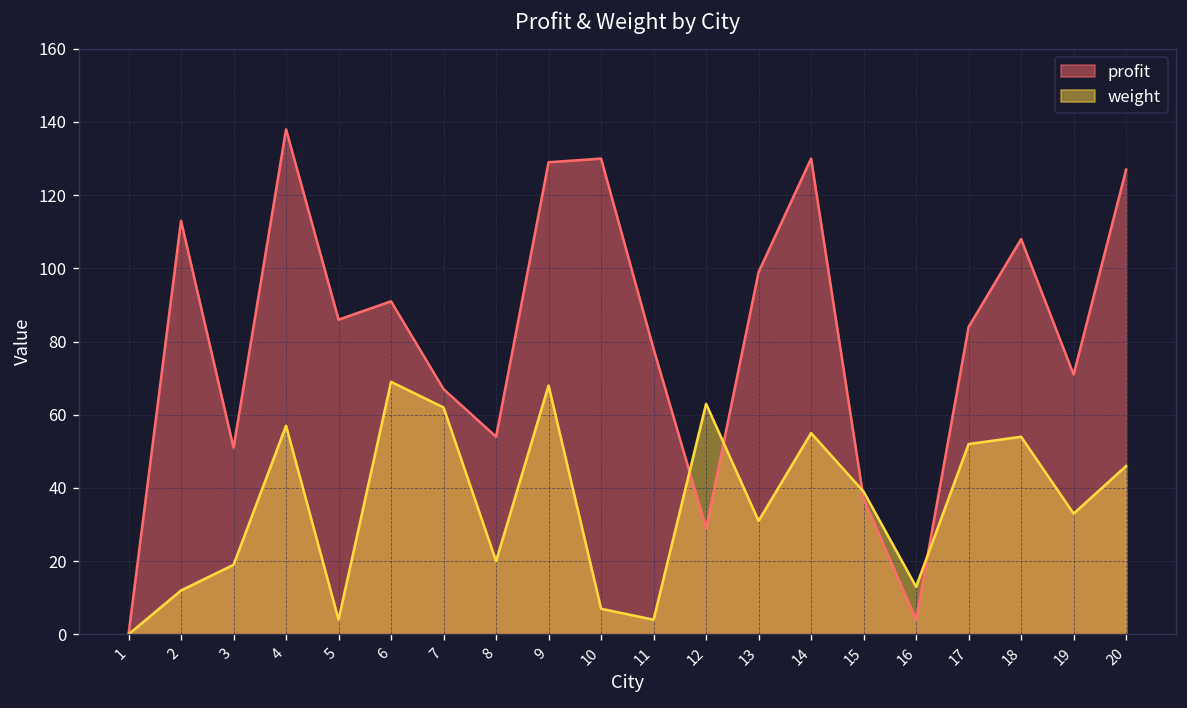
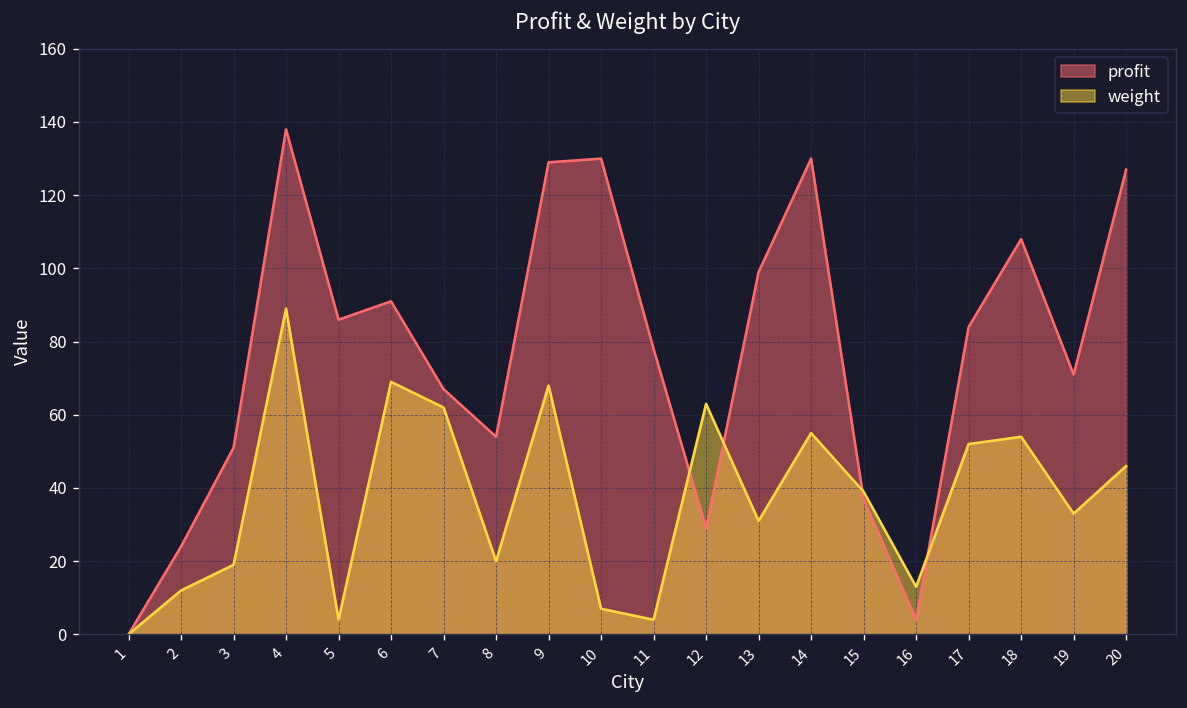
profit, 2: 113 -> 24
weight, 4: 57 -> 89
